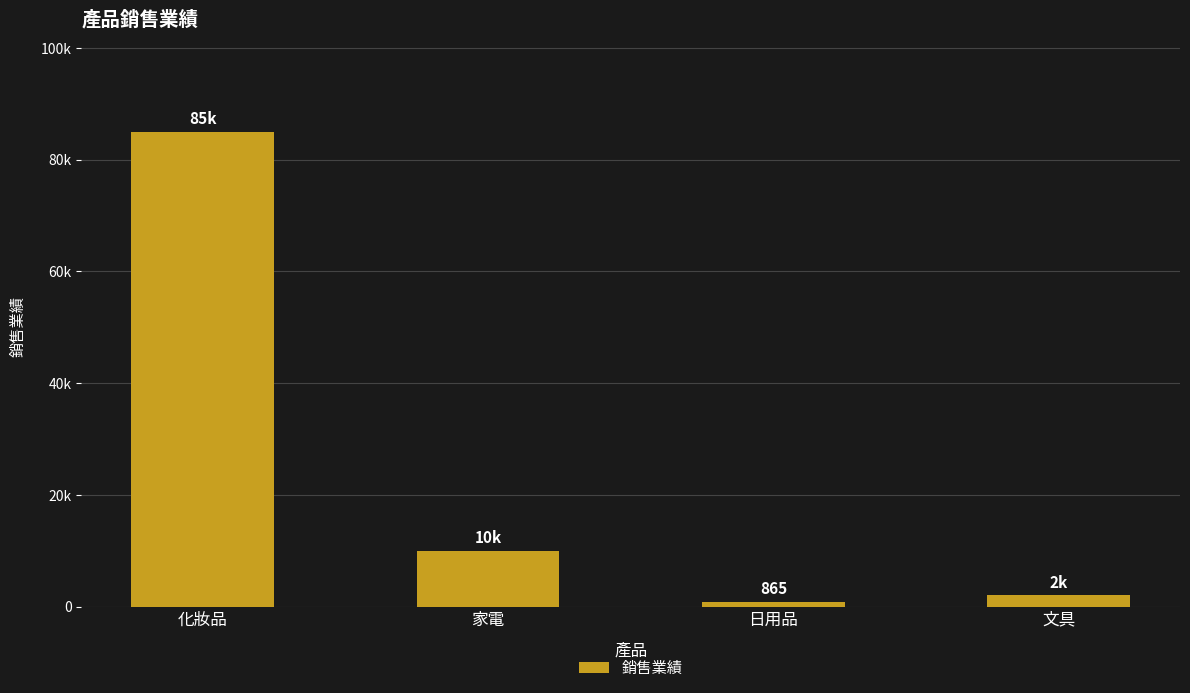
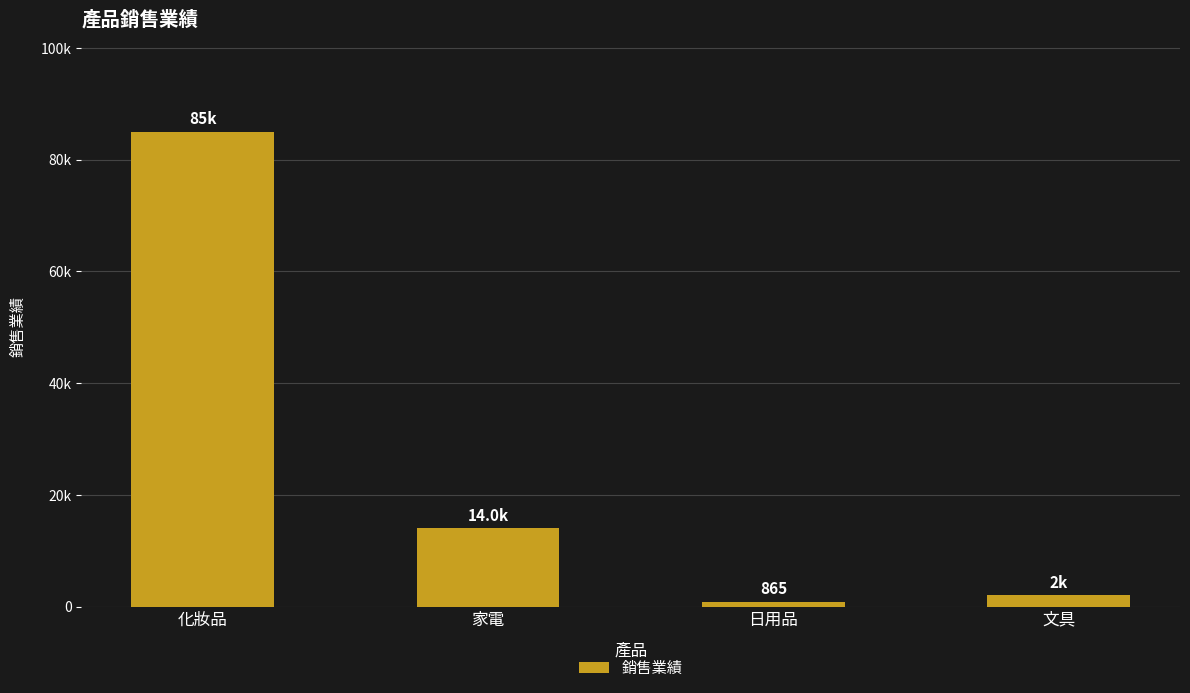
家電: 10k -> 14.0k
